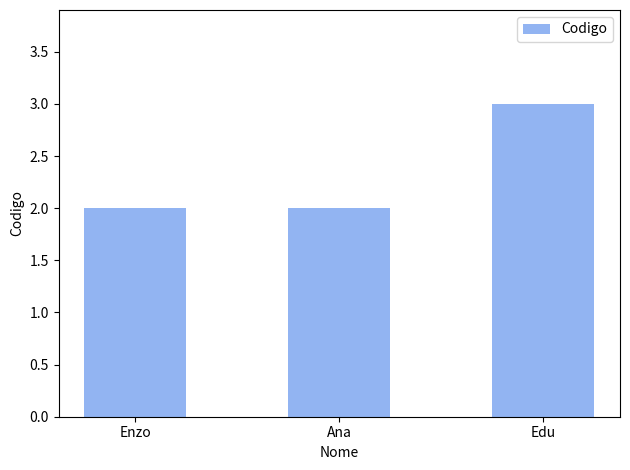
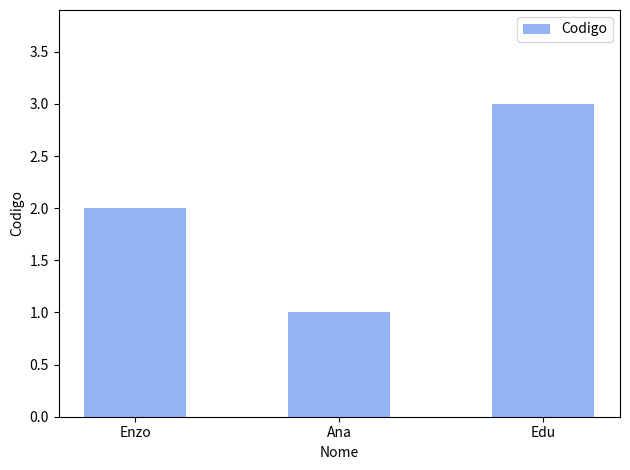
Ana: 2 -> 1
